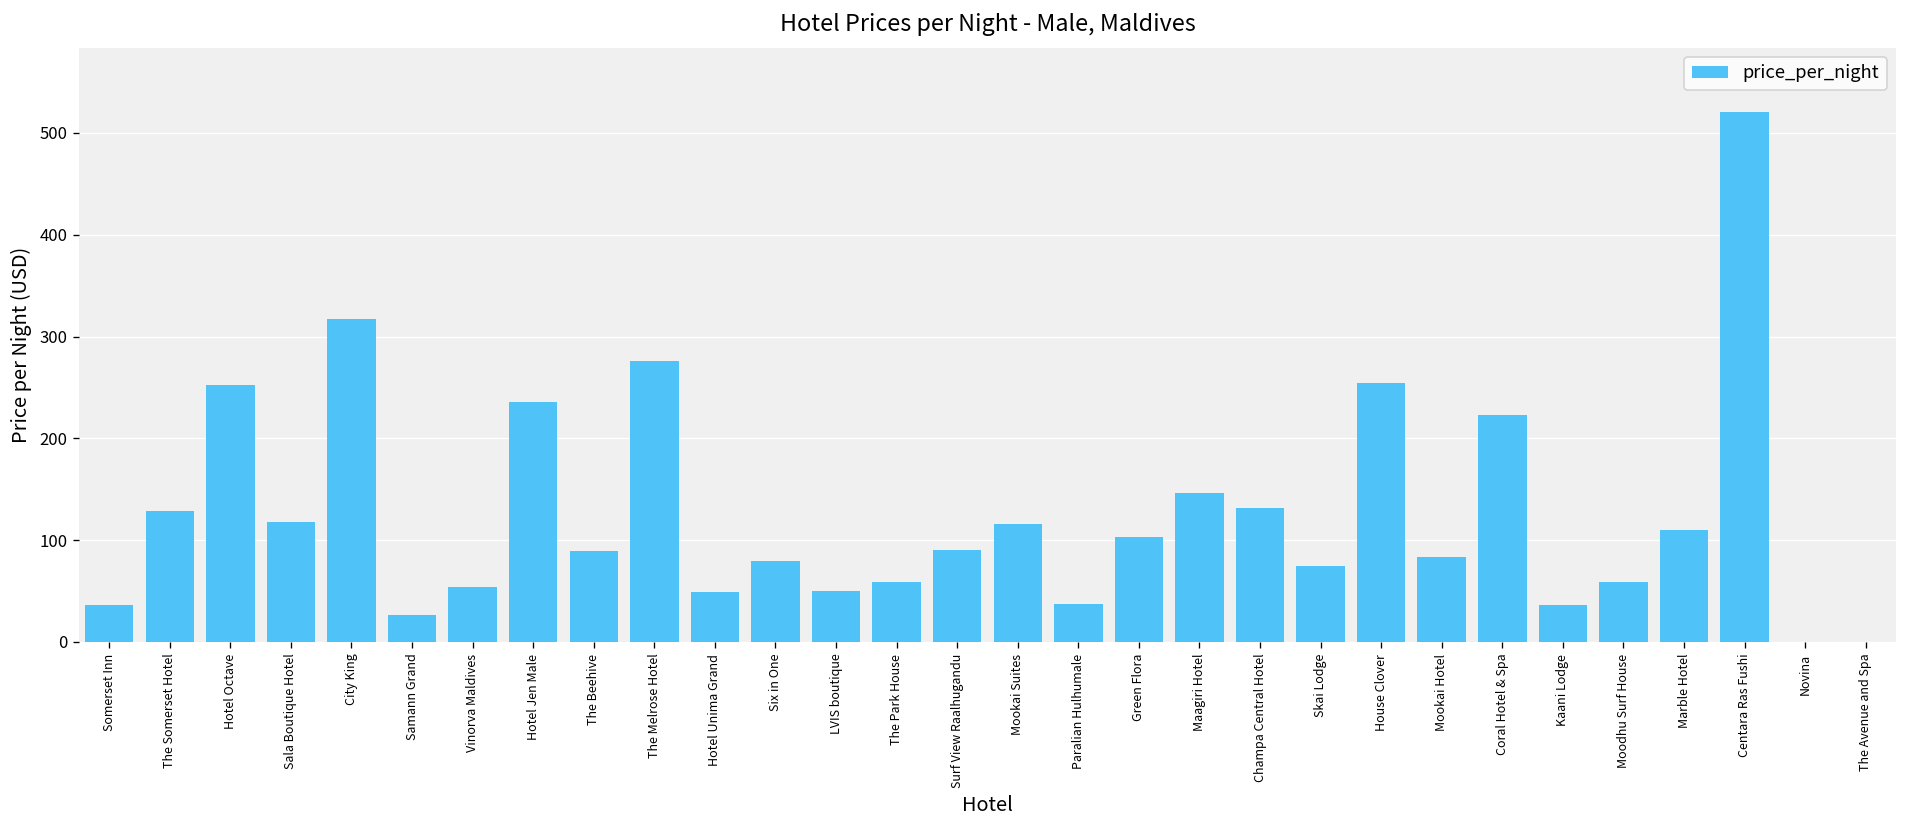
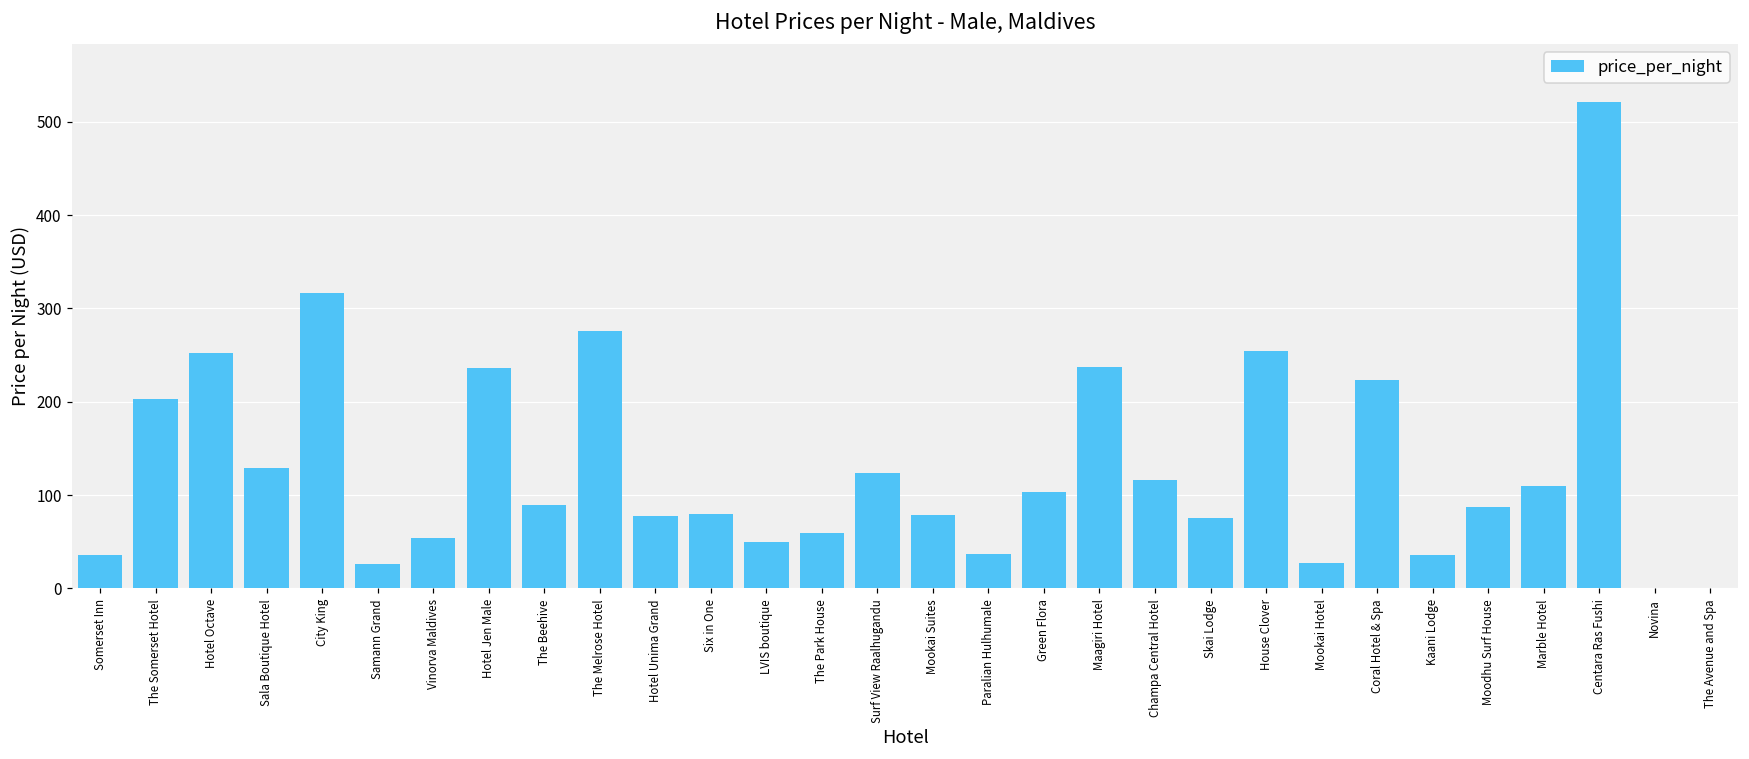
The Somerset Hotel: 130 -> 200
Sala Boutique Hotel: 120 -> 130
Hotel Unima Grand: 50 -> 80
Surf View Raalhugandu: 90 -> 120
Mookai Suites: 120 -> 80
Maagiri Hotel: 150 -> 240
Champa Central Hotel: 130 -> 120
Mookai Hotel: 80 -> 30
Moodhu Surf House: 60 -> 90
